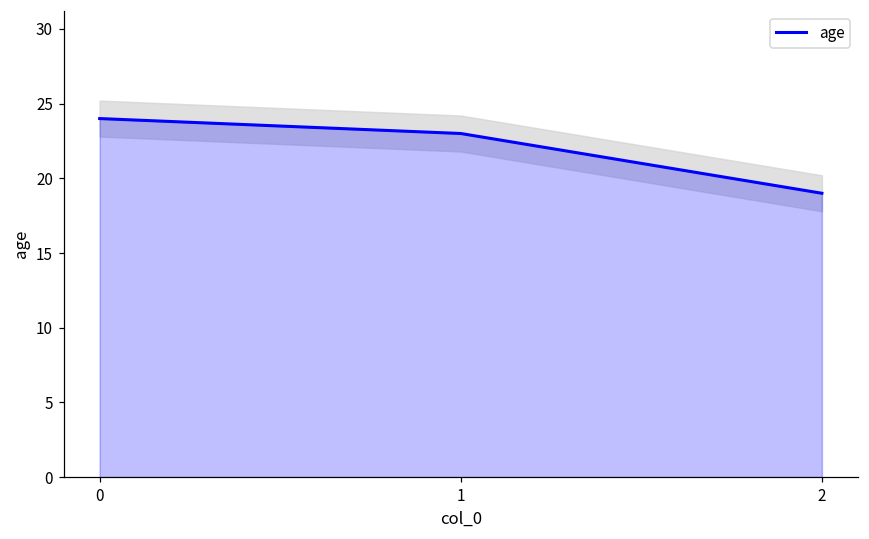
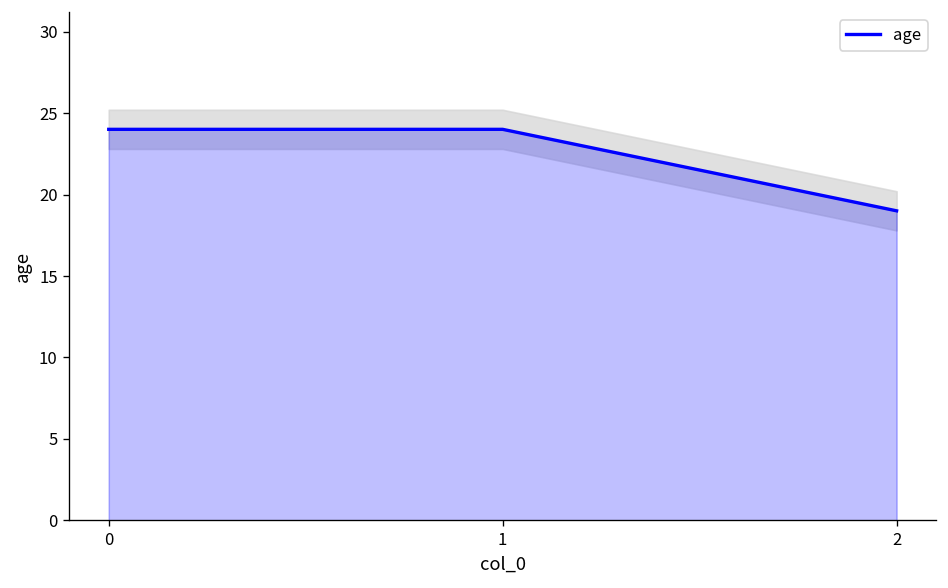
age, 1: 23 -> 24
